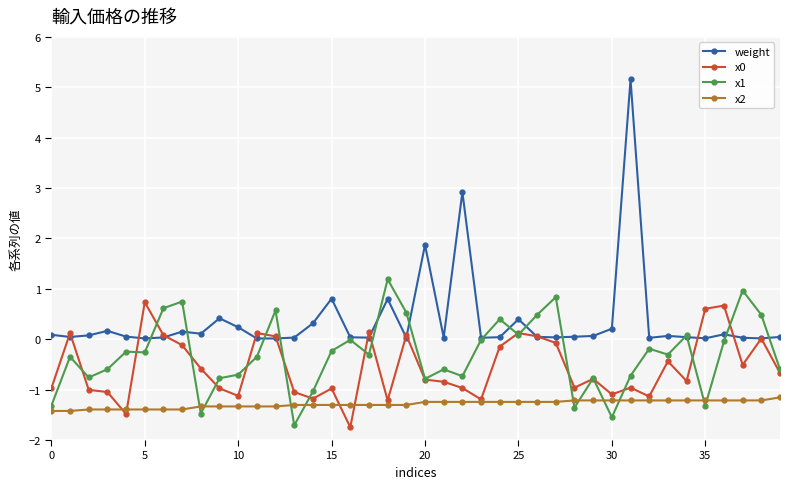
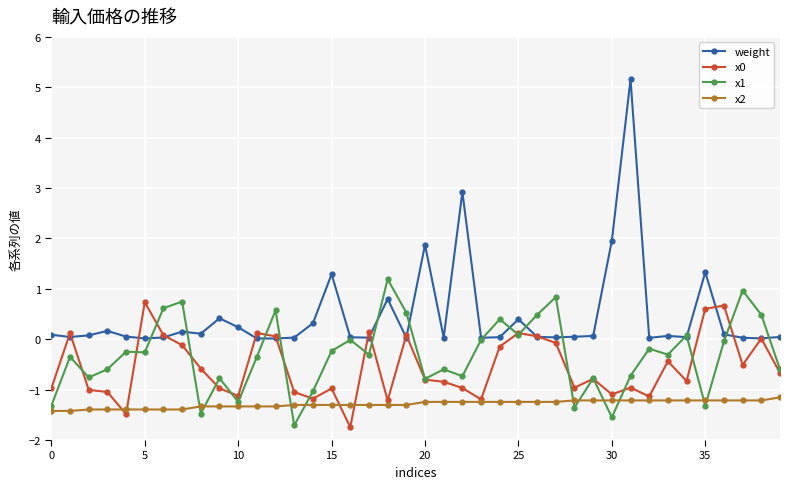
x1, 10: -0.7 -> -1.2
weight, 15: 0.8 -> 1.3
weight, 30: 0.2 -> 2.0
weight, 35: 0.0 -> 1.3
